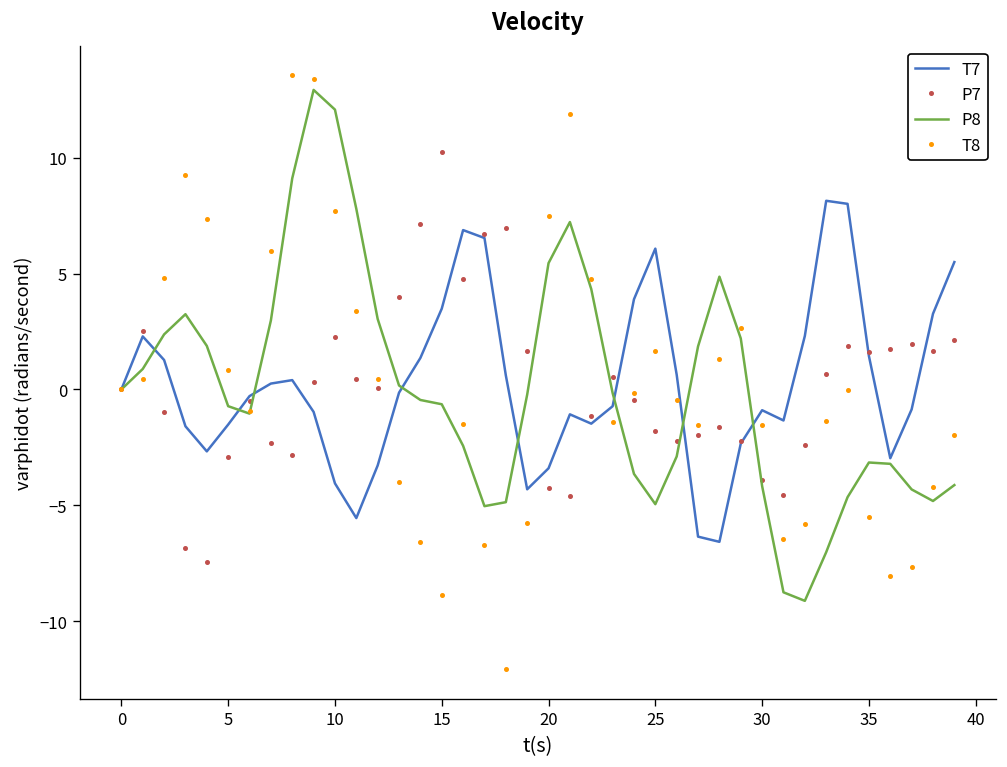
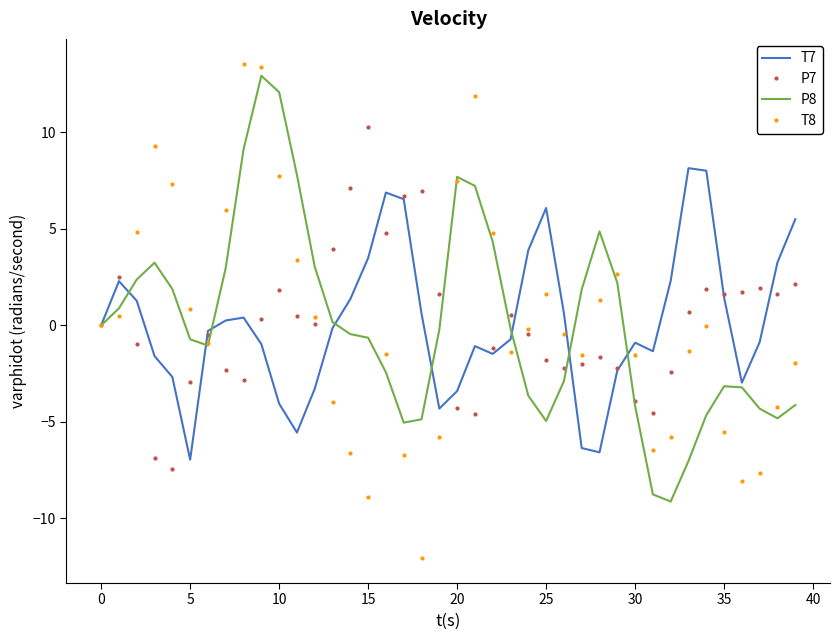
T7, 5: -1.5 -> -7.0
P7, 10: 2.3 -> 1.8
P8, 20: 5.5 -> 7.7
